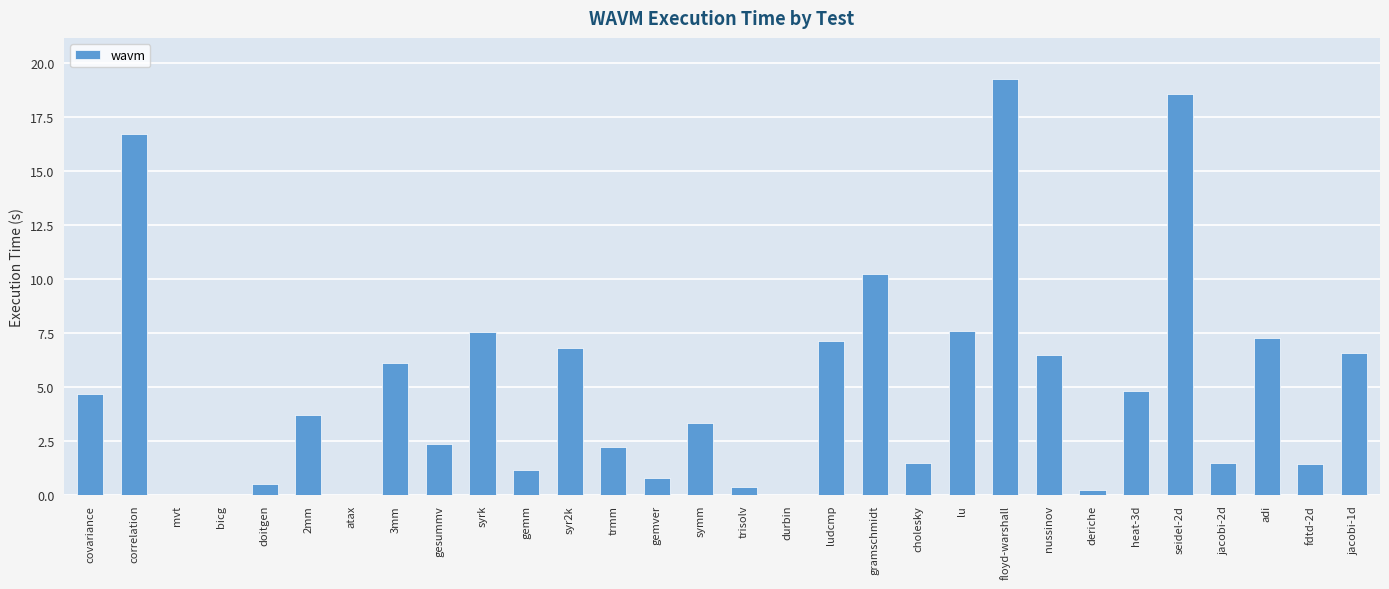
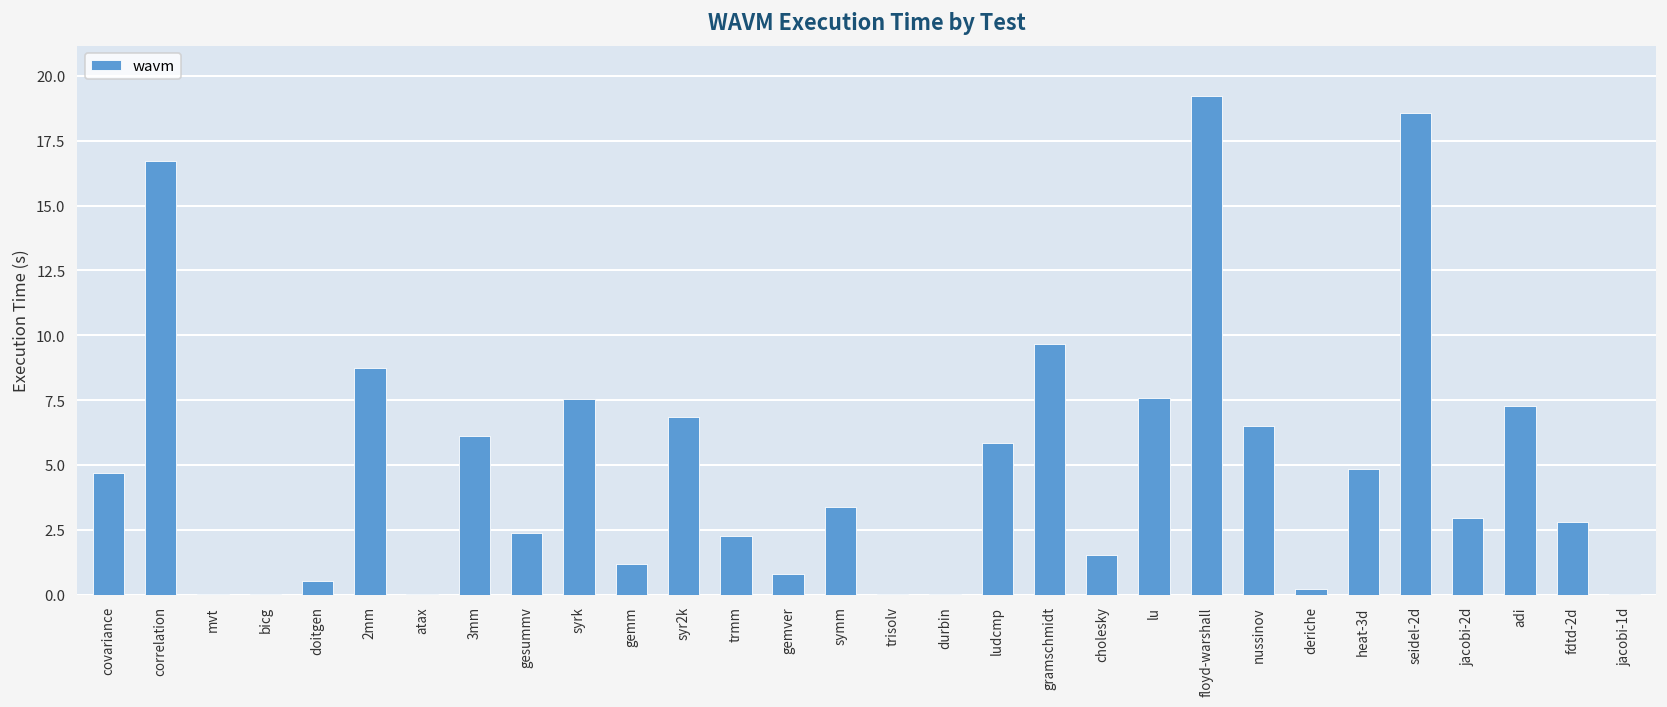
2mm: 3.7 -> 8.7
trisolv: 0.4 -> 0.0
ludcmp: 7.1 -> 5.8
gramschmidt: 10.3 -> 9.6
jacobi-2d: 1.5 -> 3.0
fdtd-2d: 1.5 -> 2.8
jacobi-1d: 6.6 -> 0.0
